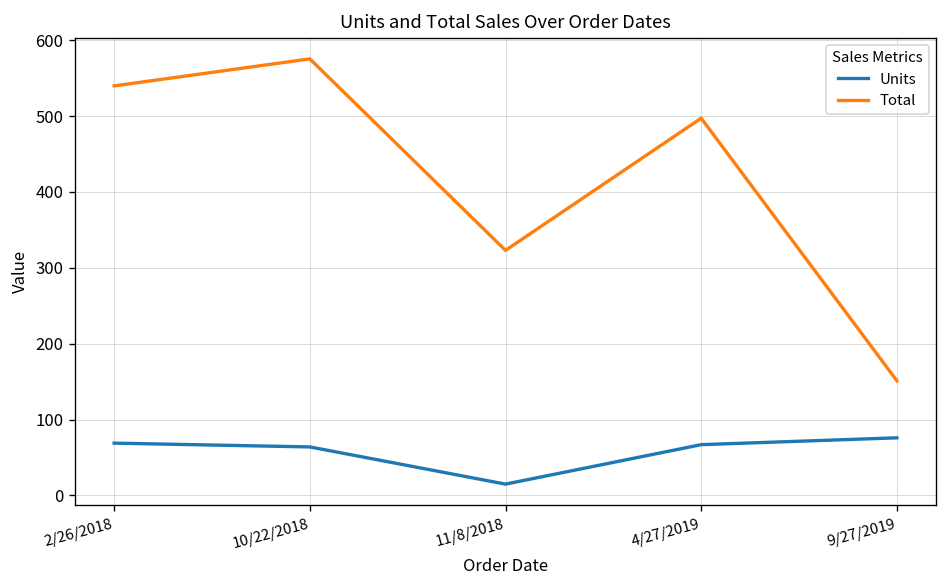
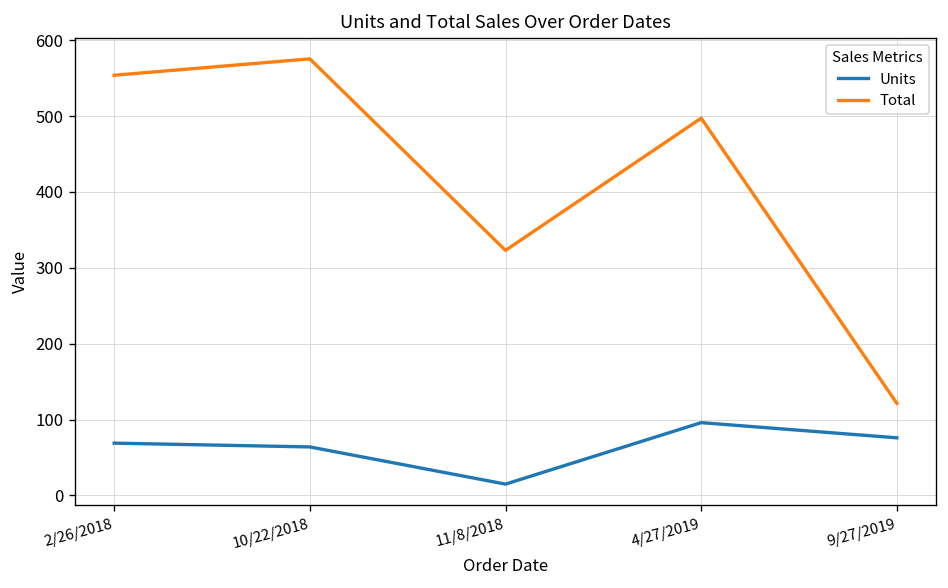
Total, 2/26/2018: 540 -> 550
Units, 4/27/2019: 70 -> 100
Total, 9/27/2019: 150 -> 120
